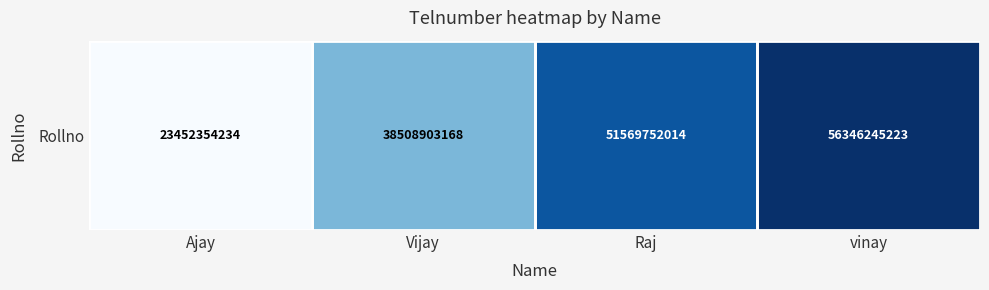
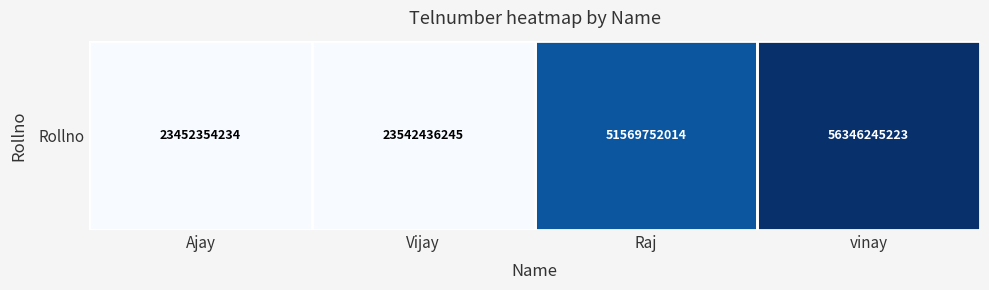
Rollno, Vijay: 38508903168 -> 23542436245
